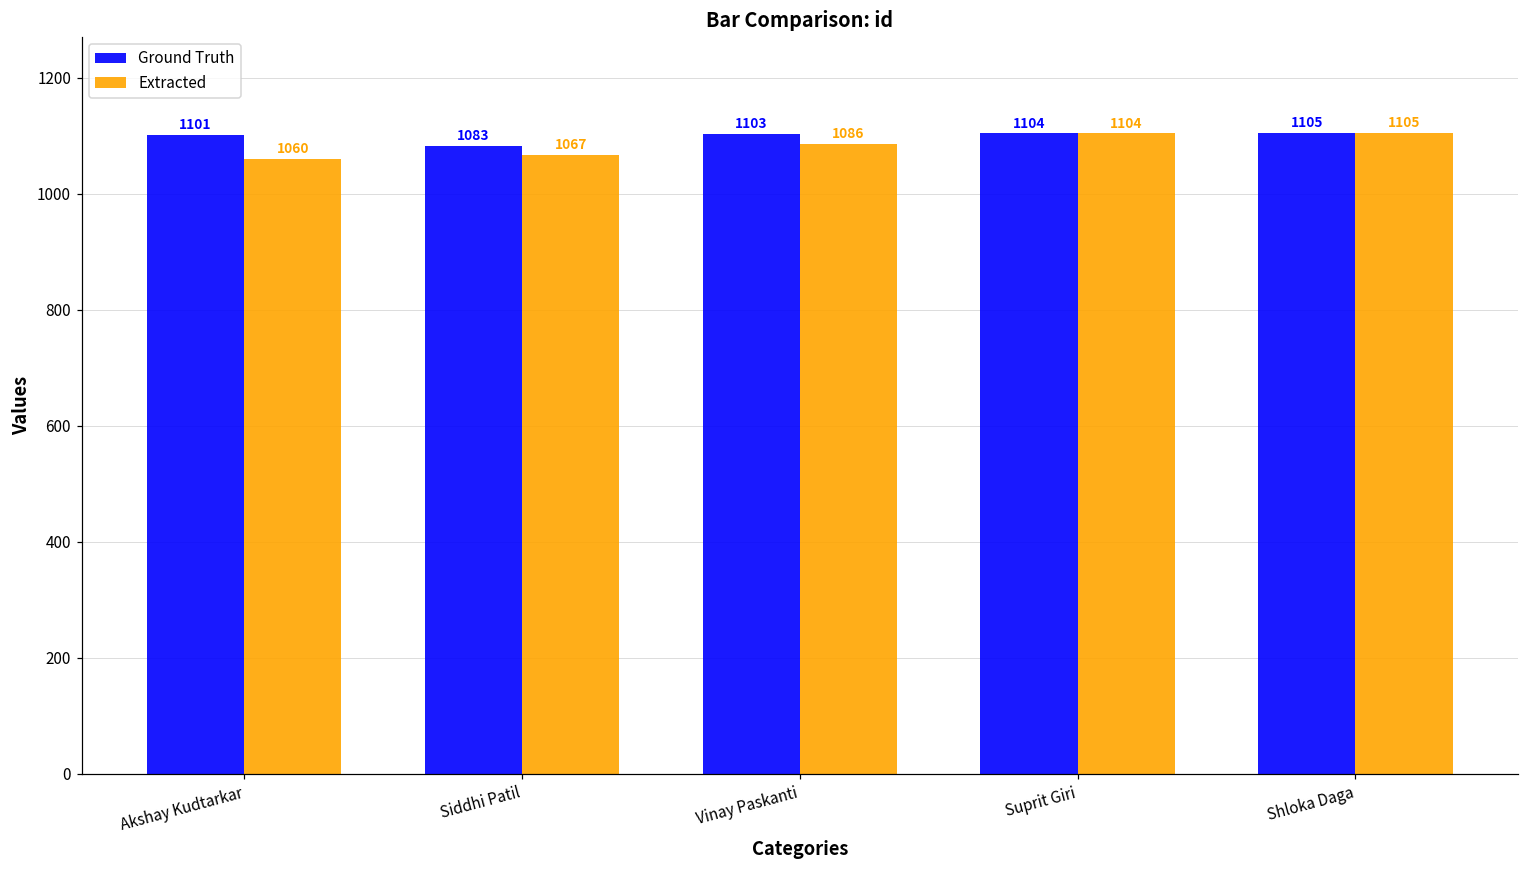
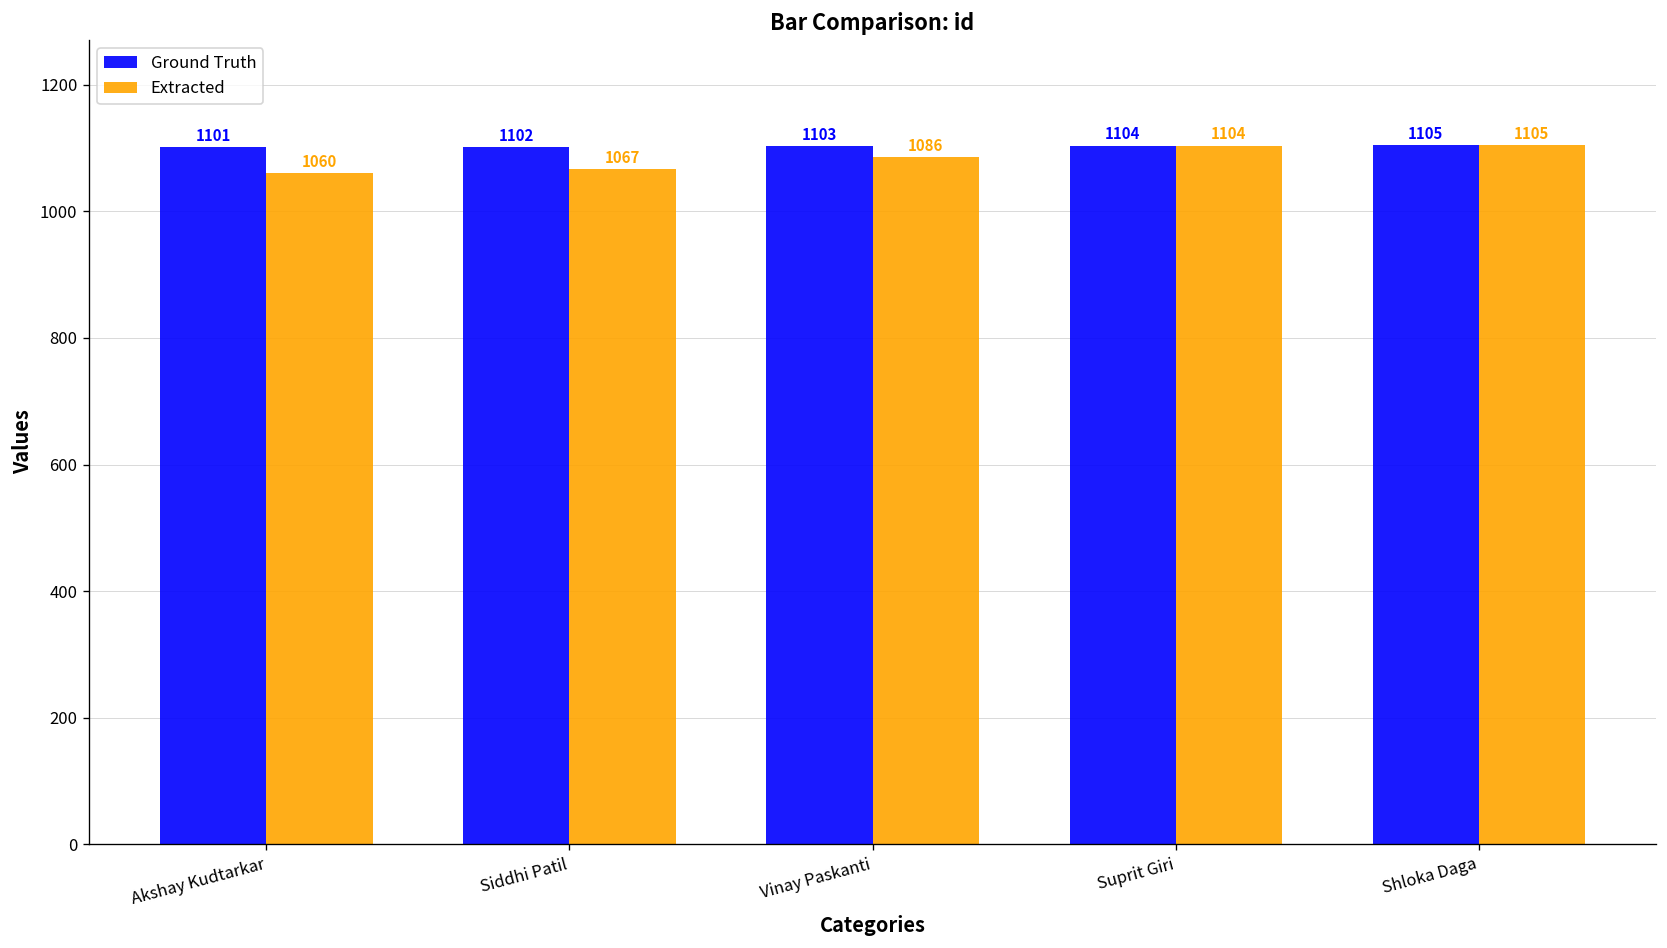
Ground Truth, Siddhi Patil: 1083 -> 1102
